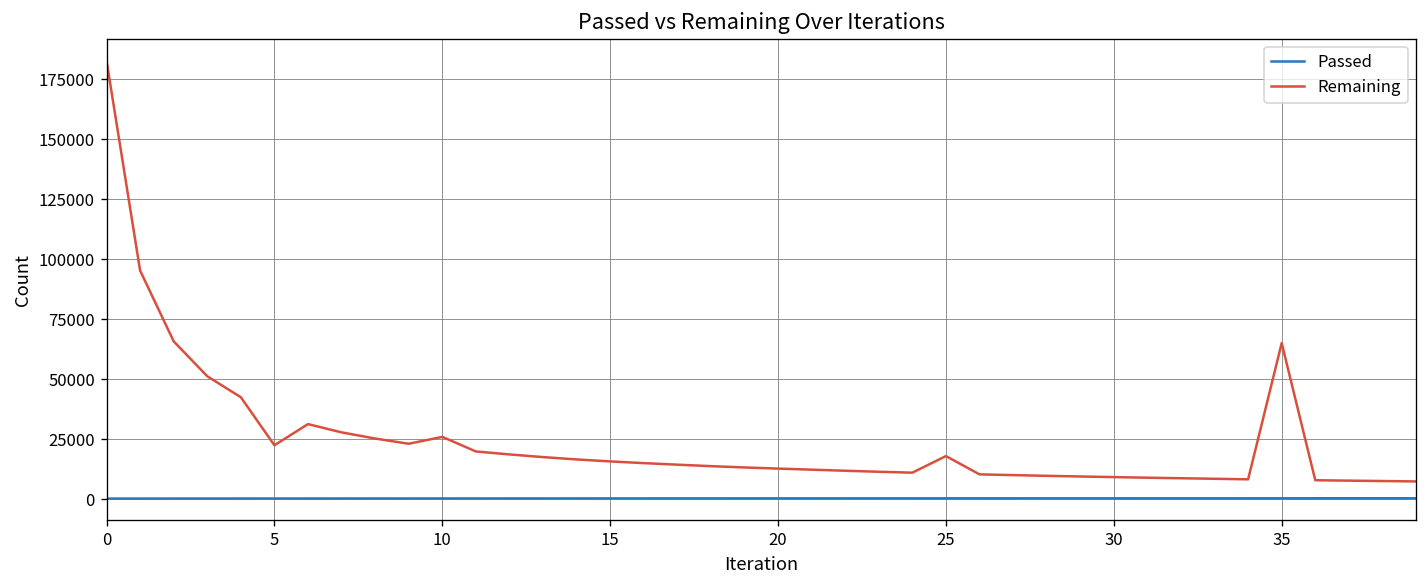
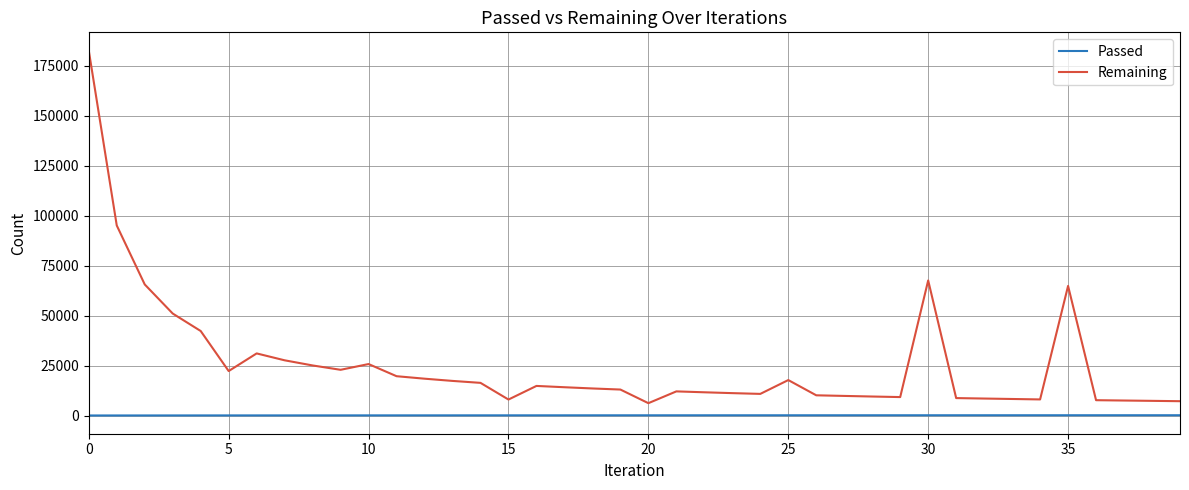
Remaining, 15: 16000 -> 8000
Remaining, 20: 13000 -> 6000
Remaining, 30: 9000 -> 68000
